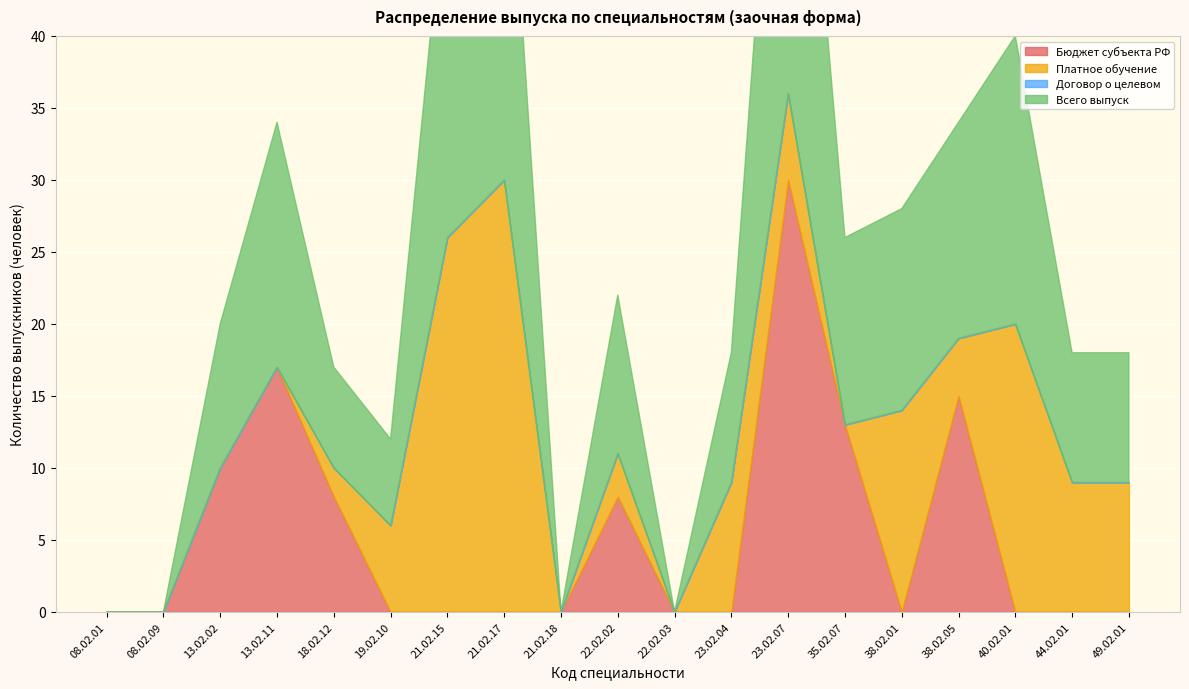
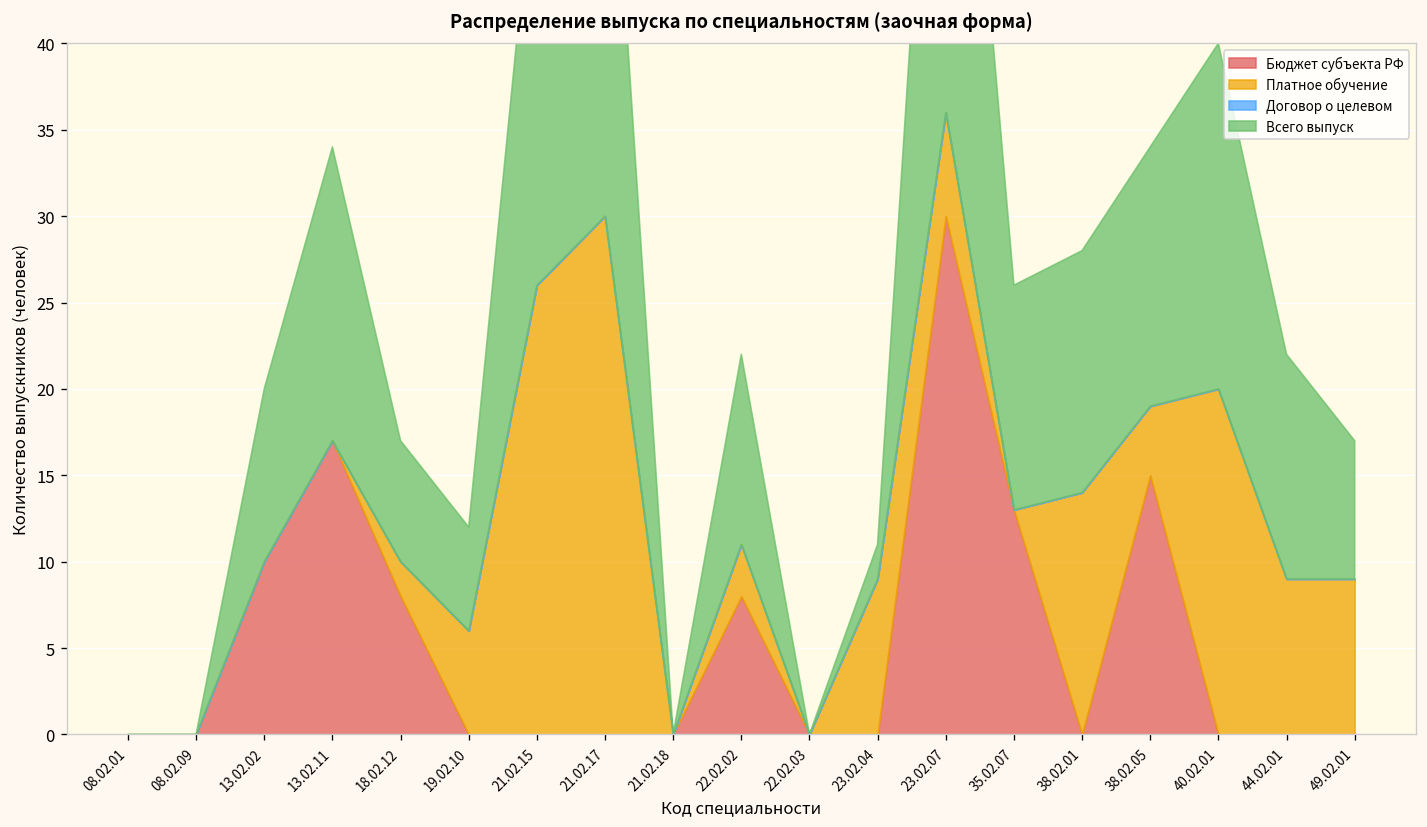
Всего выпуск, 23.02.04: 9 -> 2
Всего выпуск, 44.02.01: 9 -> 13
Всего выпуск, 49.02.01: 9 -> 8
